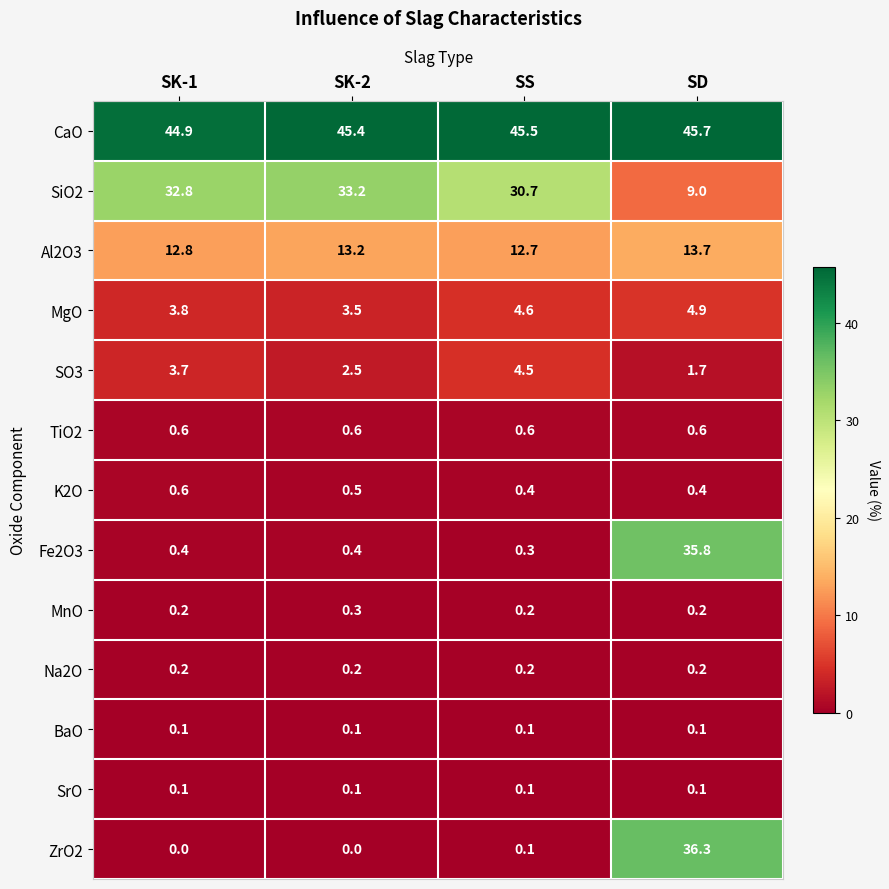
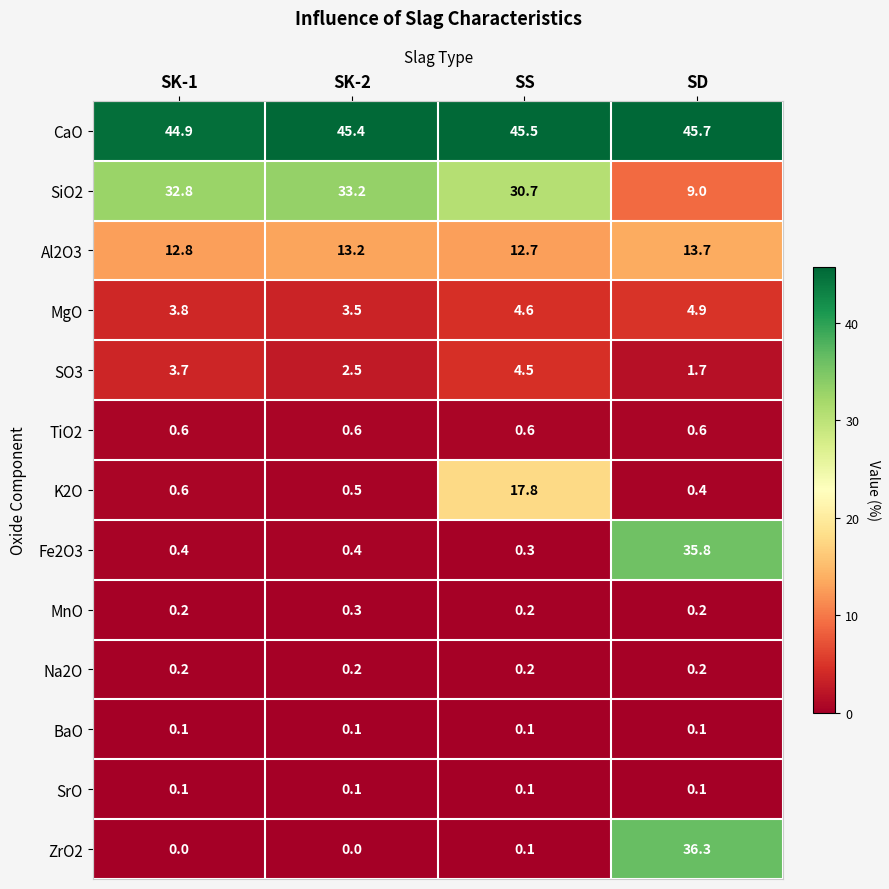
K2O, SS: 0.4 -> 17.8
